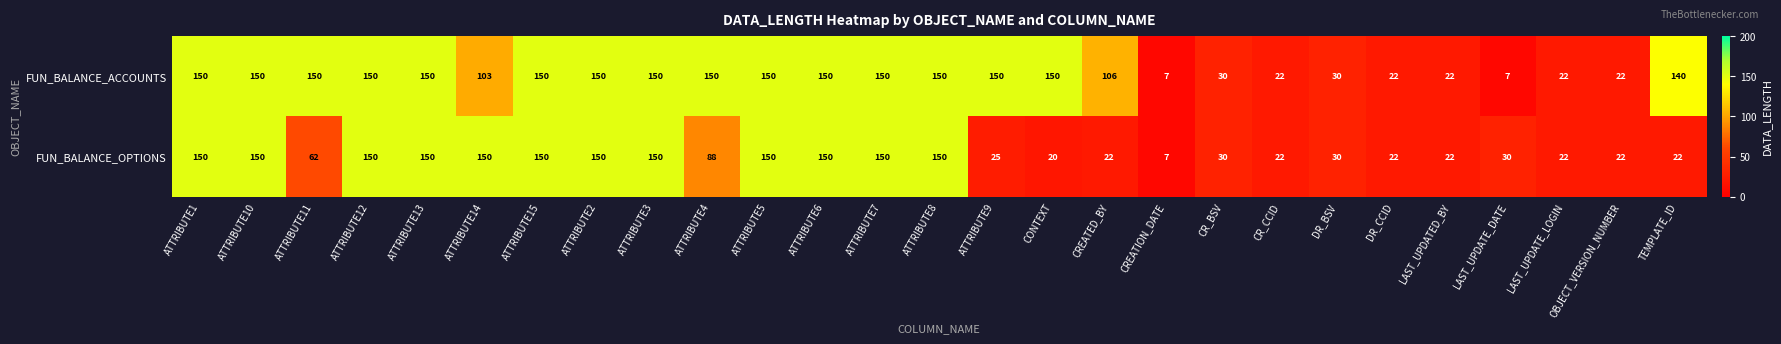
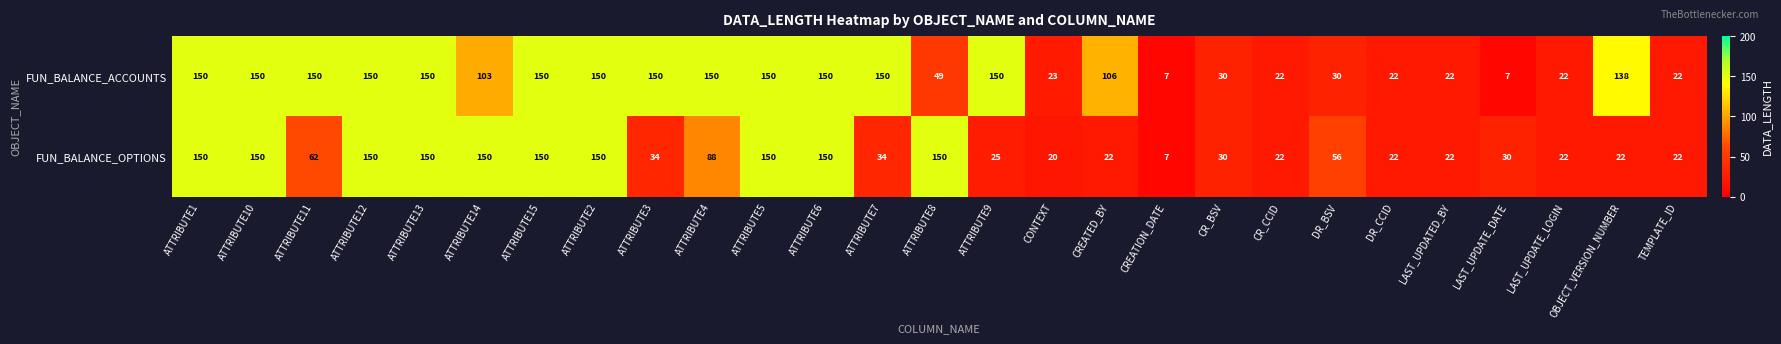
FUN_BALANCE_ACCOUNTS, ATTRIBUTE8: 150 -> 49
FUN_BALANCE_ACCOUNTS, CONTEXT: 150 -> 23
FUN_BALANCE_ACCOUNTS, OBJECT_VERSION_NUMBER: 22 -> 138
FUN_BALANCE_ACCOUNTS, TEMPLATE_ID: 140 -> 22
FUN_BALANCE_OPTIONS, ATTRIBUTE3: 150 -> 34
FUN_BALANCE_OPTIONS, ATTRIBUTE7: 150 -> 34
FUN_BALANCE_OPTIONS, DR_BSV: 30 -> 56
